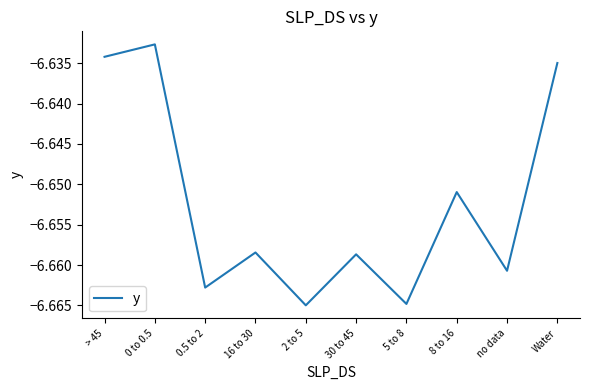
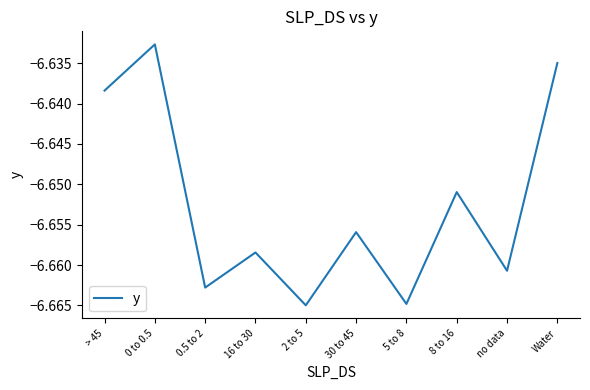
> 45: -6.634 -> -6.638
30 to 45: -6.659 -> -6.656
